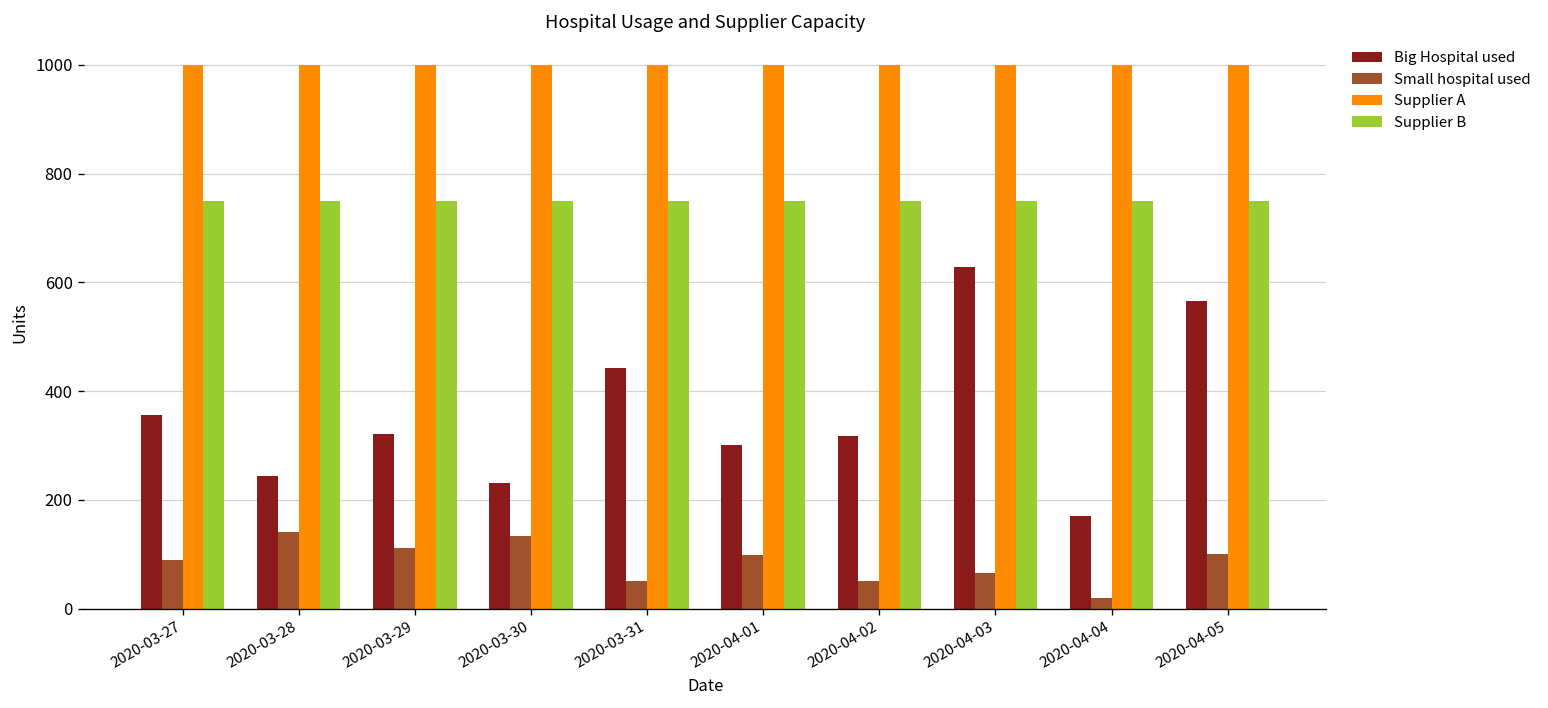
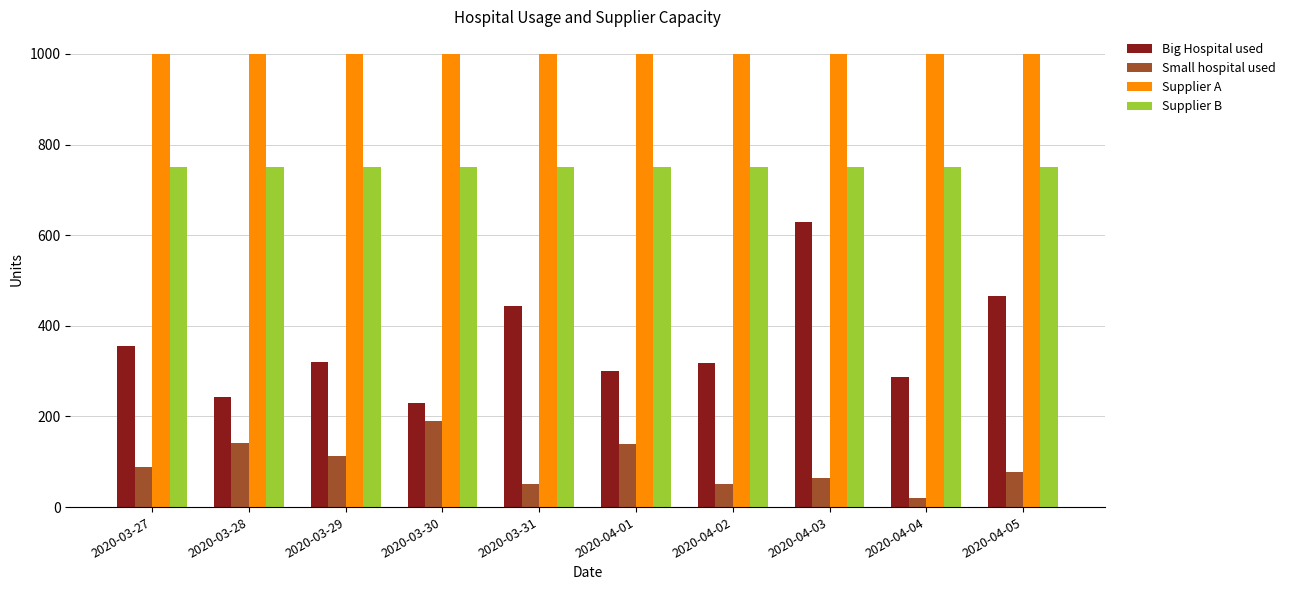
Small hospital used, 2020-03-30: 130 -> 190
Small hospital used, 2020-04-01: 100 -> 140
Big Hospital used, 2020-04-04: 170 -> 290
Big Hospital used, 2020-04-05: 570 -> 470
Small hospital used, 2020-04-05: 100 -> 80
